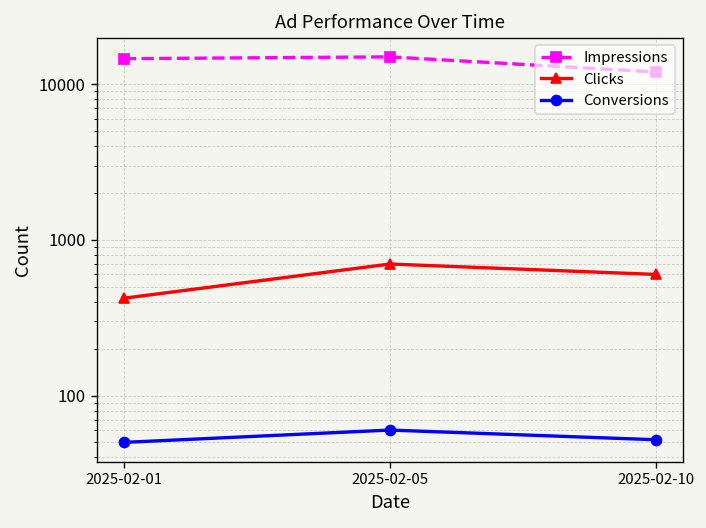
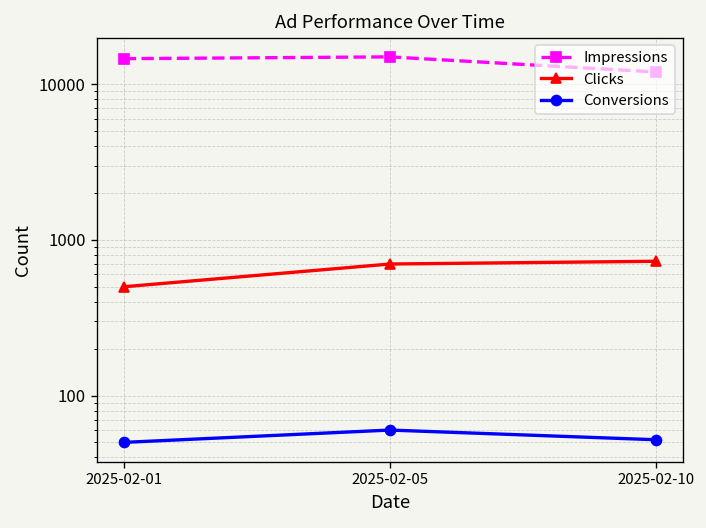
Clicks, 2025-02-01: 420 -> 500
Clicks, 2025-02-10: 600 -> 700
